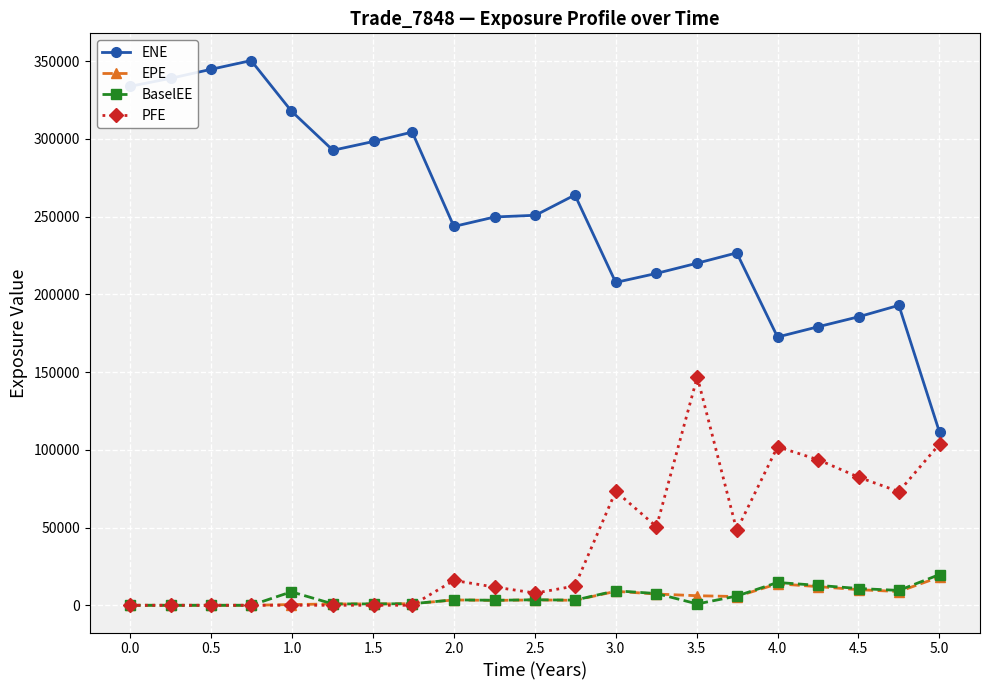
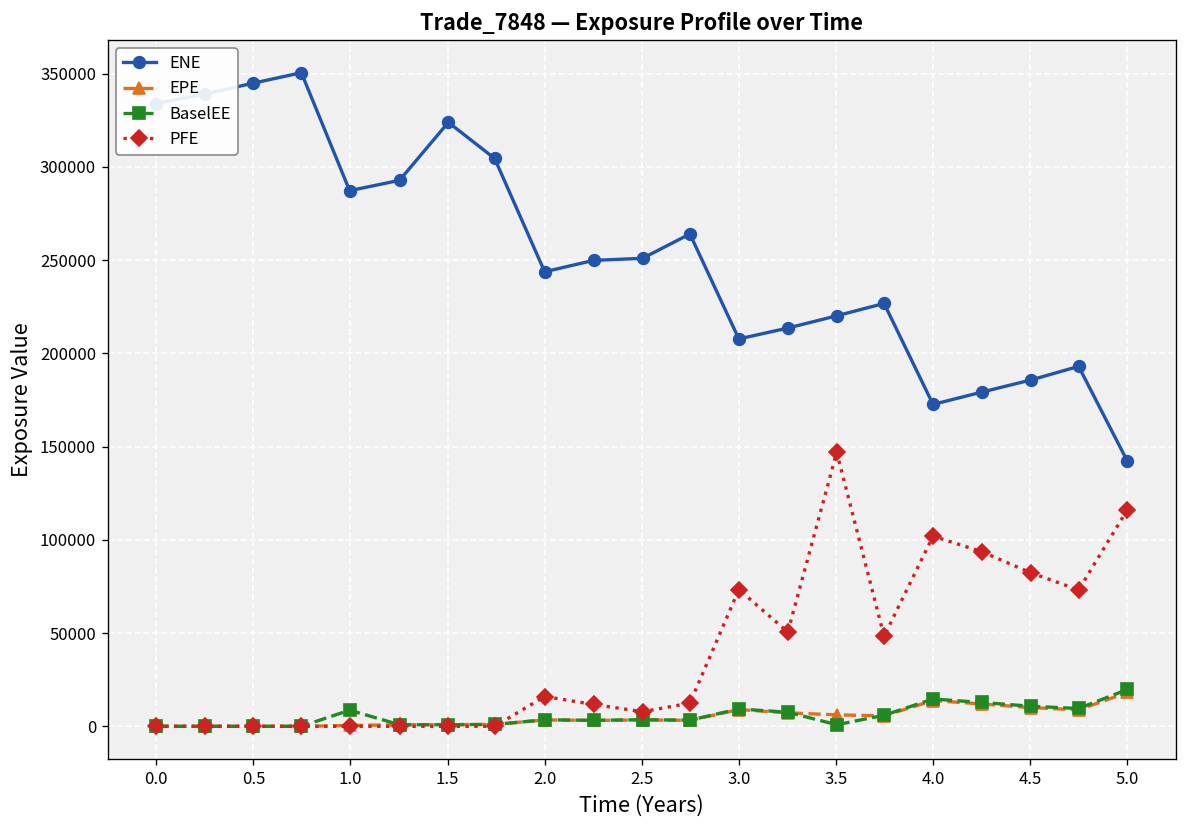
ENE, 1.0: 318000 -> 287000
ENE, 1.5: 298000 -> 324000
ENE, 5.0: 111000 -> 142000
PFE, 5.0: 104000 -> 116000
